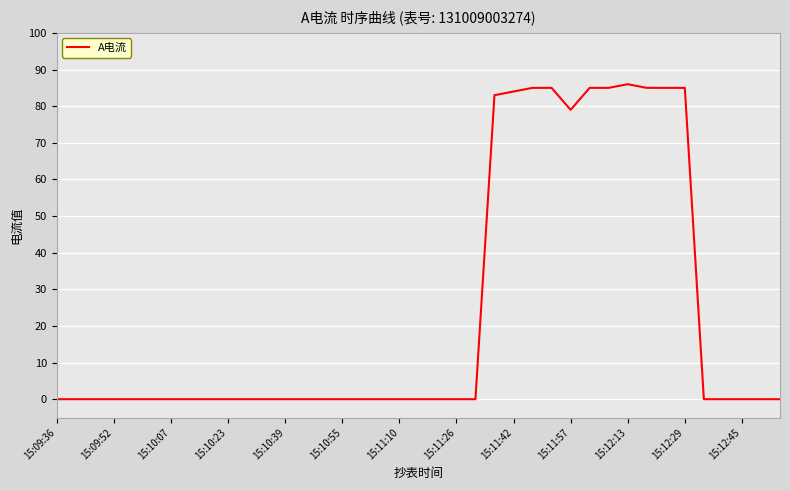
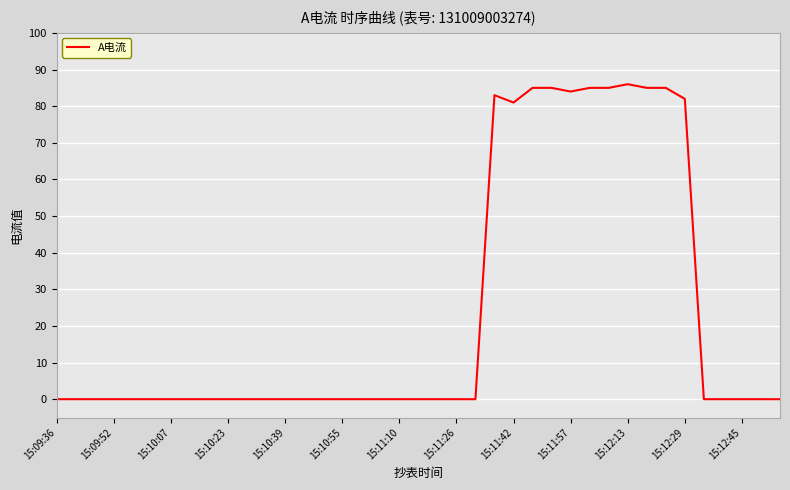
15:11:42: 84 -> 81
15:11:57: 79 -> 84
15:12:29: 85 -> 82
